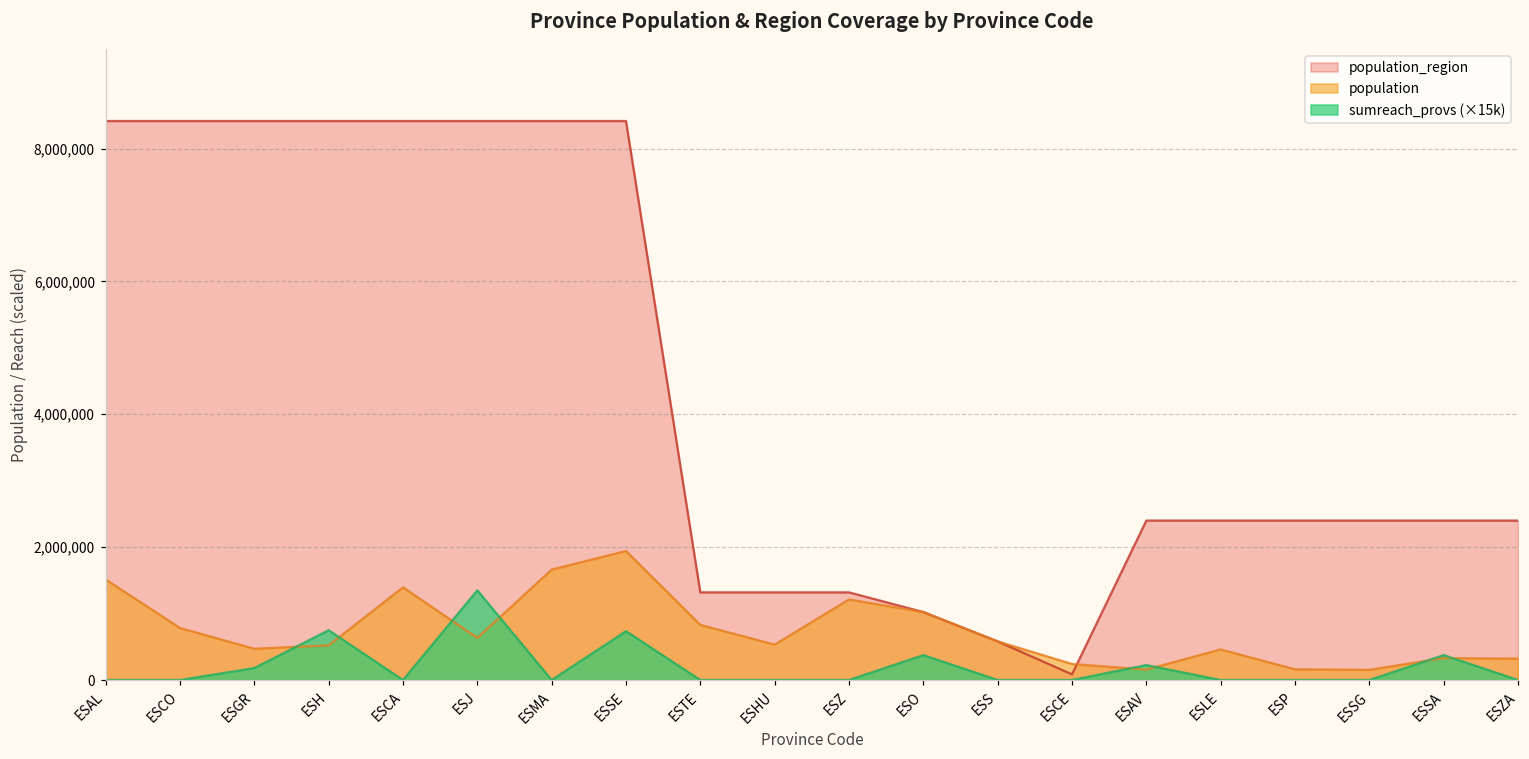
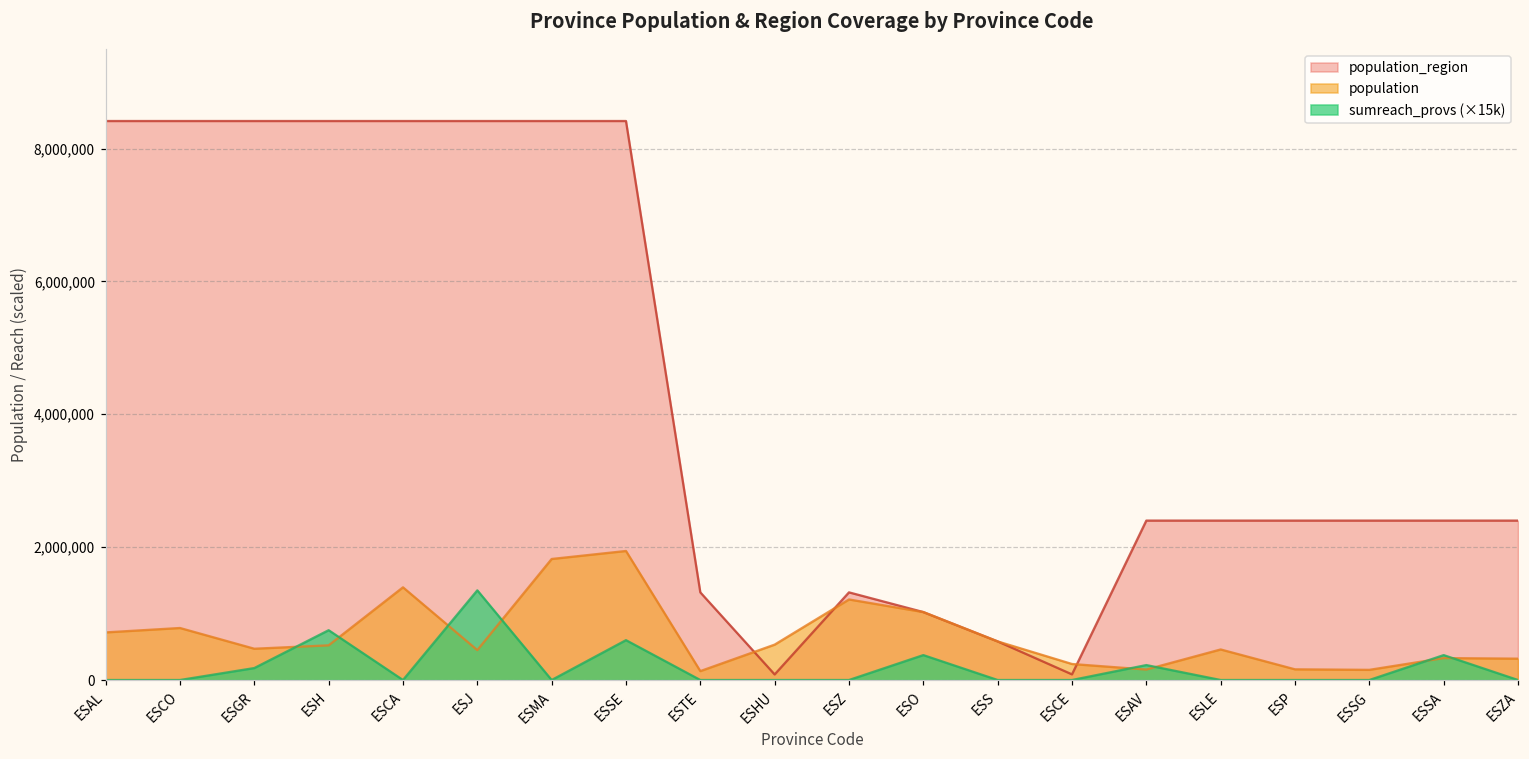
population, ESAL: 1,500,000 -> 700,000
population, ESJ: 600,000 -> 500,000
population, ESMA: 1,700,000 -> 1,800,000
sumreach_provs (×15k), ESSE: 700,000 -> 600,000
population, ESTE: 800,000 -> 100,000
population_region, ESHU: 1,300,000 -> 100,000
